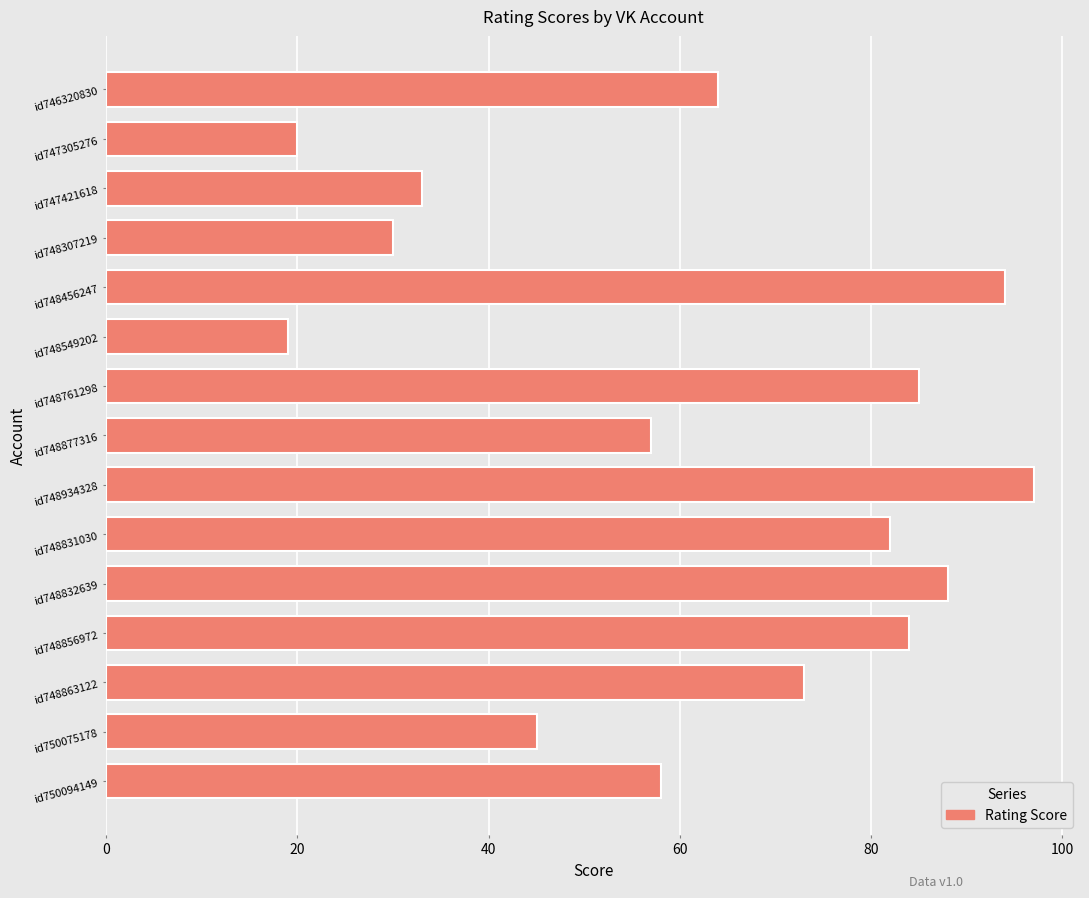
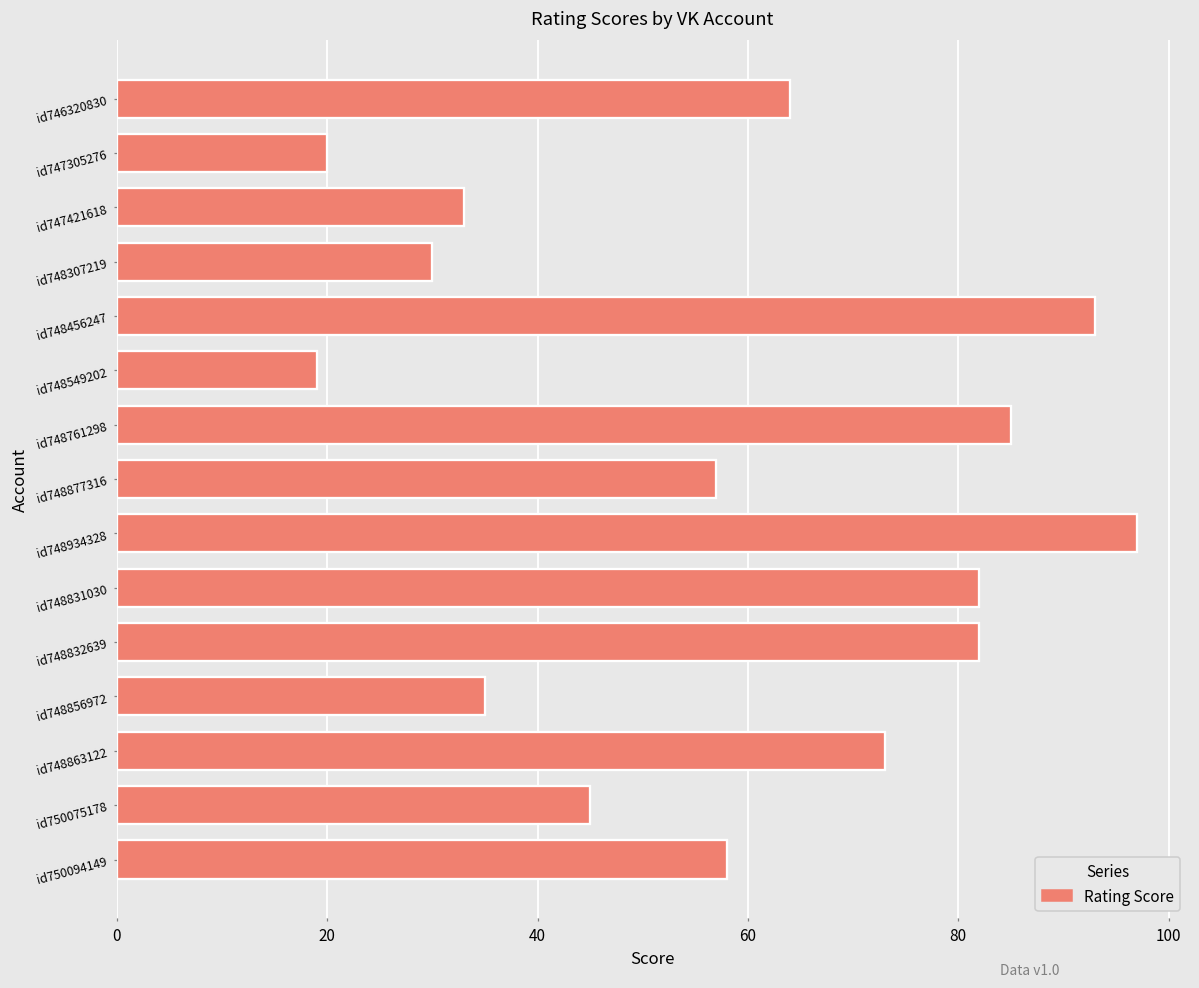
id748456247: 94 -> 93
id748832639: 88 -> 82
id748856972: 84 -> 35
